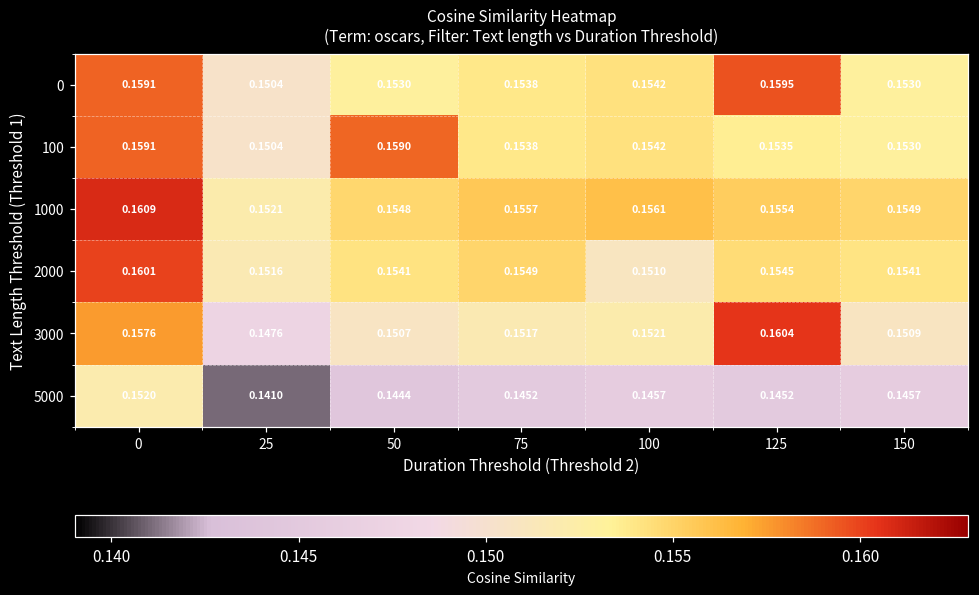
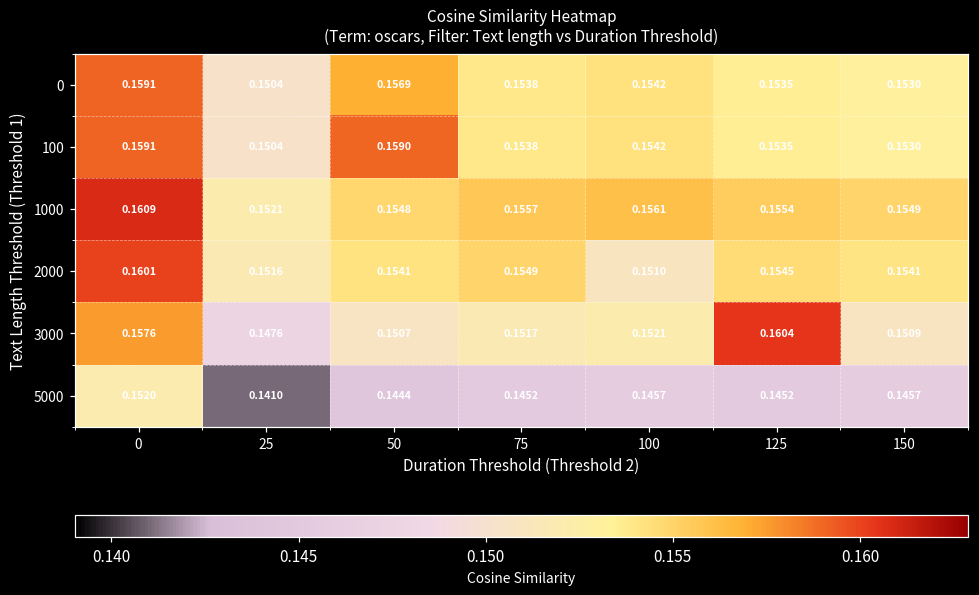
0, 50: 0.1530 -> 0.1569
0, 125: 0.1595 -> 0.1535
